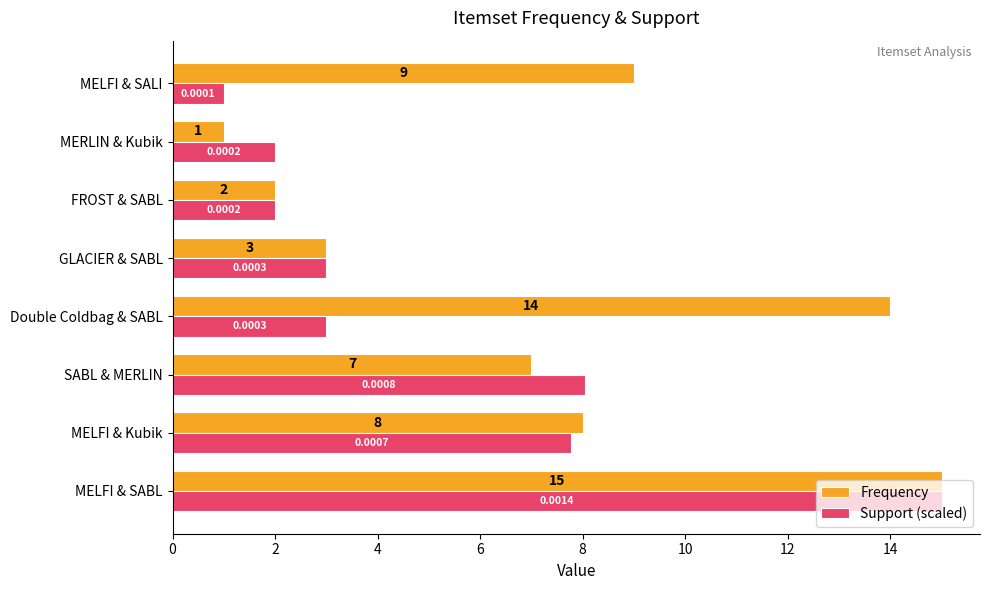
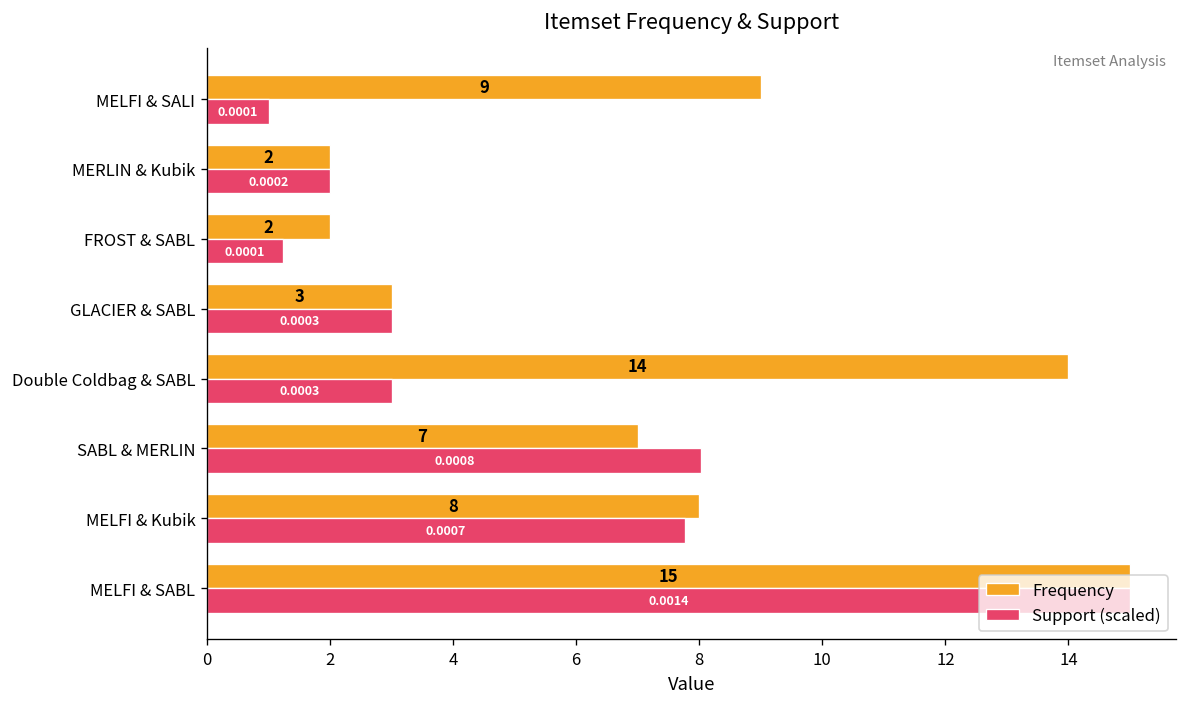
Frequency, MERLIN & Kubik: 1 -> 2
Support (scaled), FROST & SABL: 0.0002 -> 0.0001
